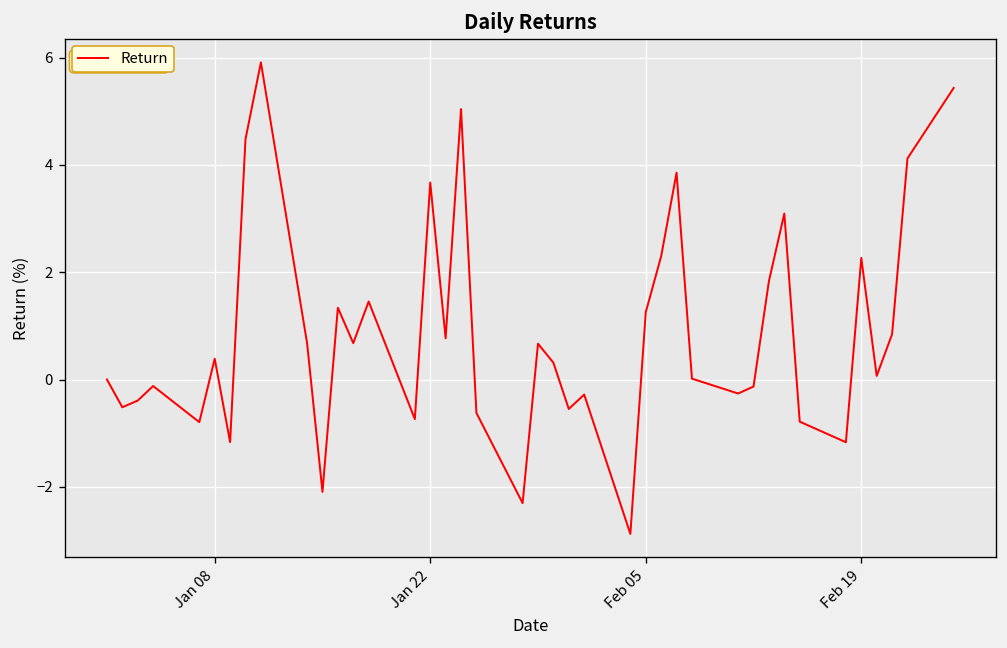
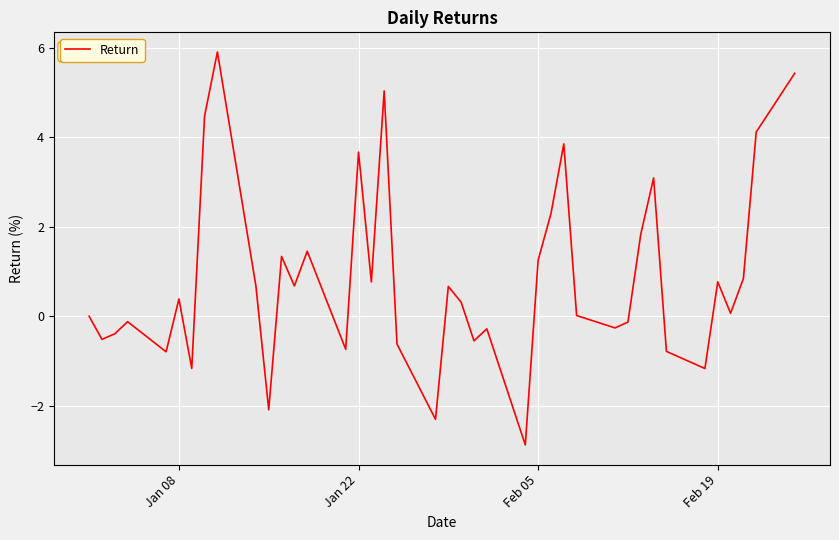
Feb 19: 2.3 -> 0.8
